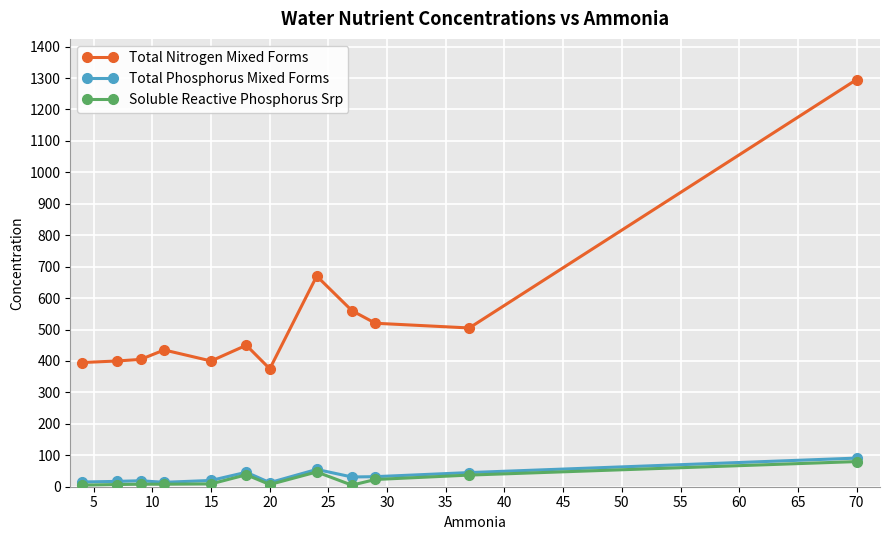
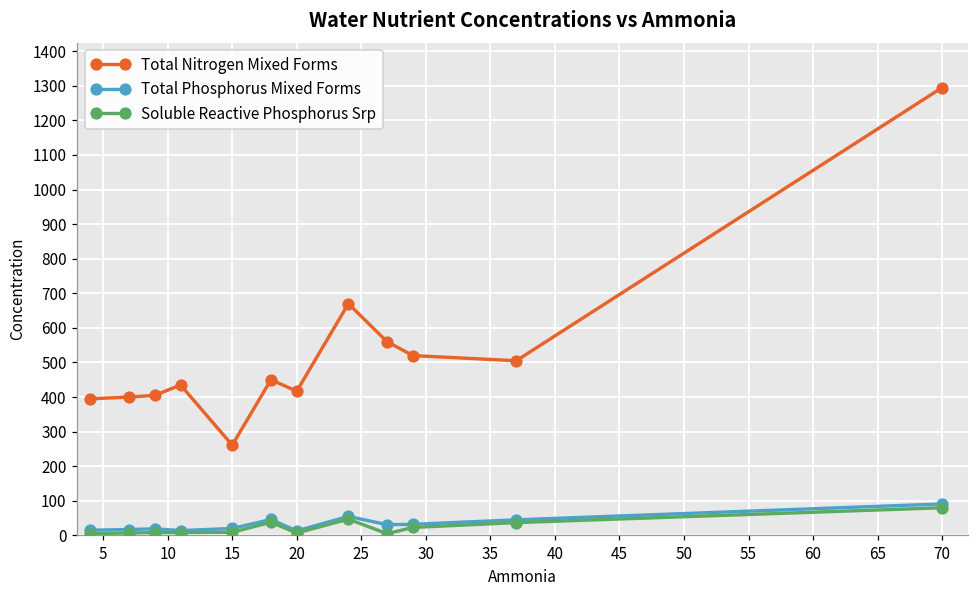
Total Nitrogen Mixed Forms, 15: 400 -> 260
Total Nitrogen Mixed Forms, 20: 380 -> 420
